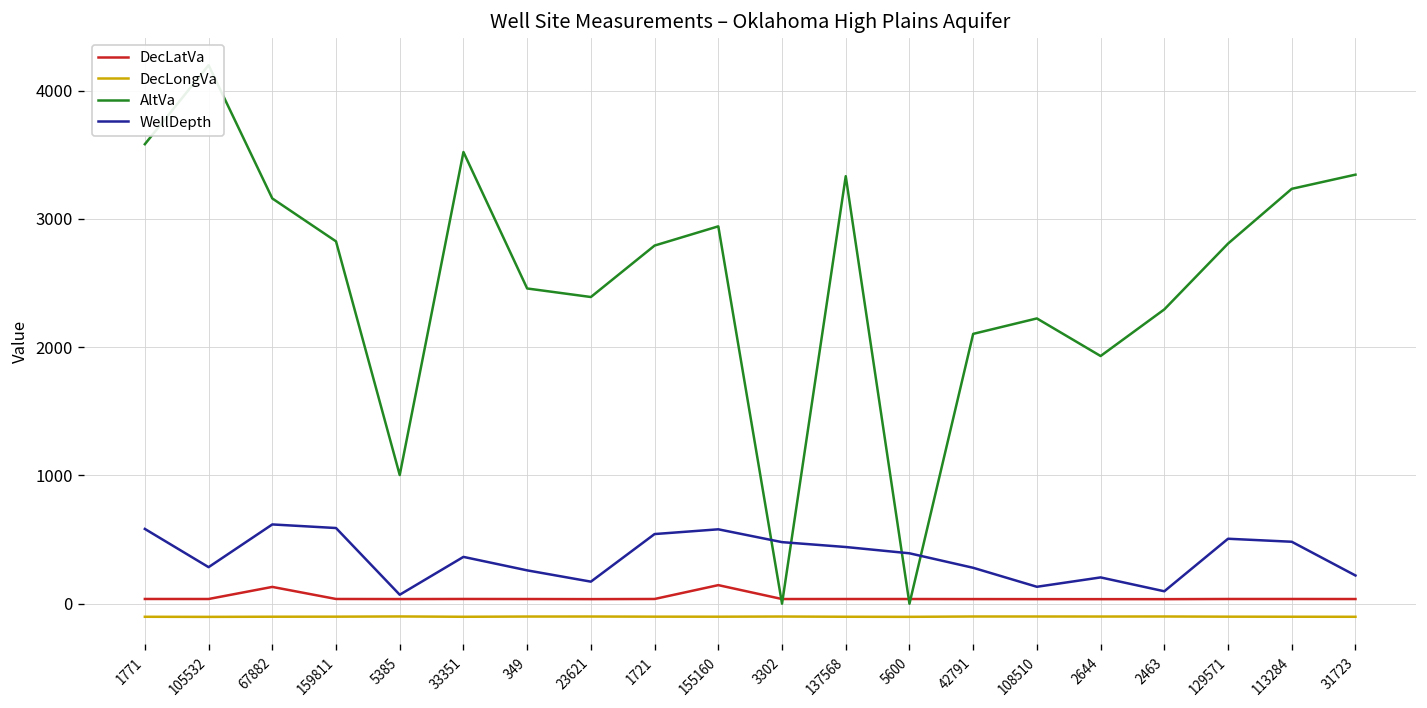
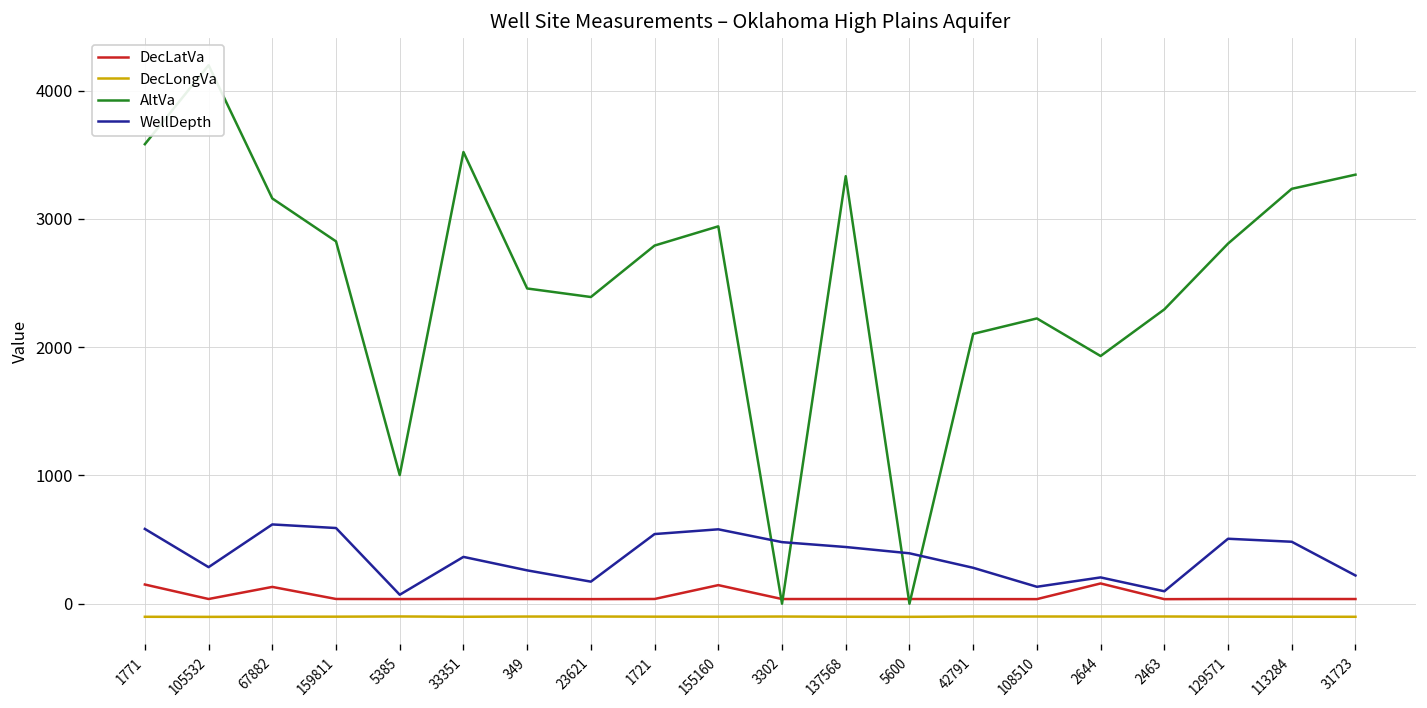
DecLatVa, 1771: 40 -> 150
DecLatVa, 2644: 40 -> 160
